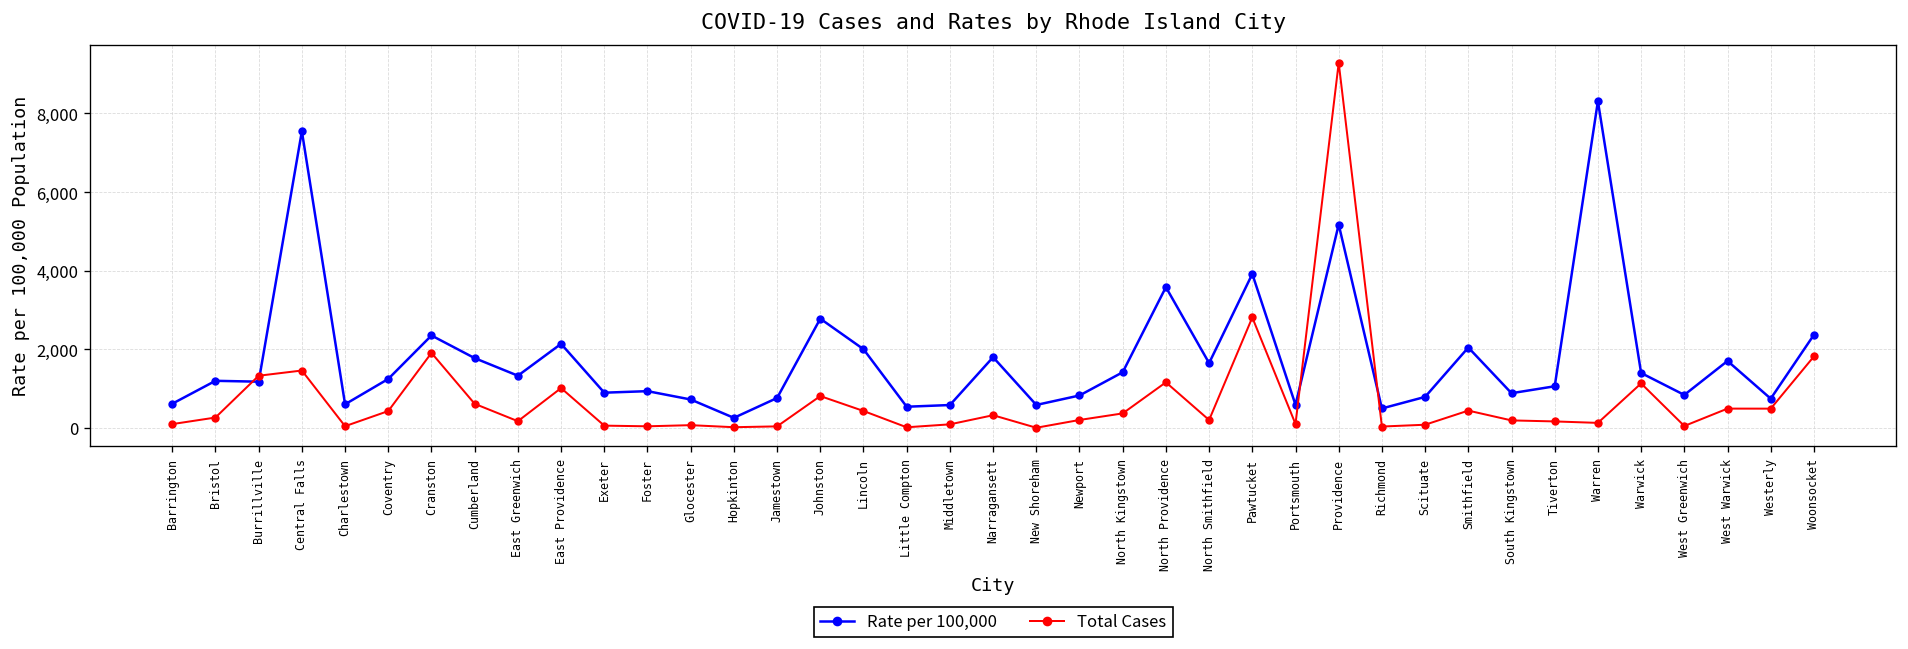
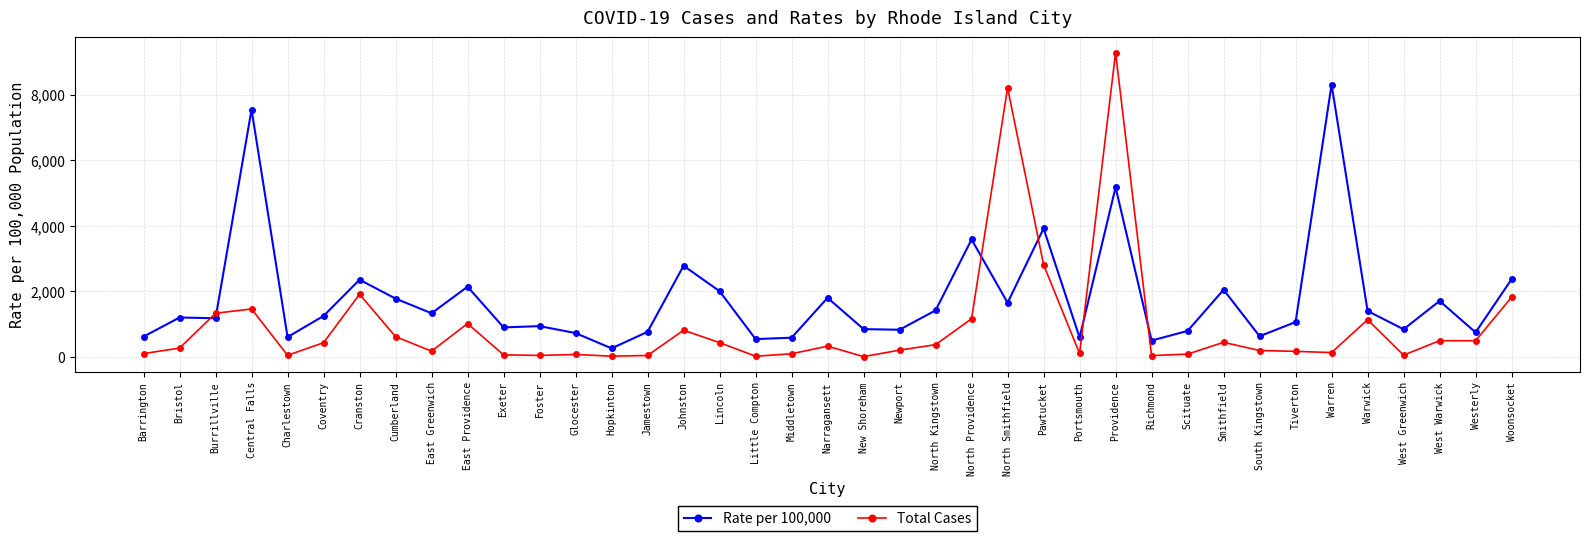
Rate per 100,000, New Shoreham: 600 -> 800
Total Cases, North Smithfield: 200 -> 8,200
Rate per 100,000, South Kingstown: 900 -> 600
